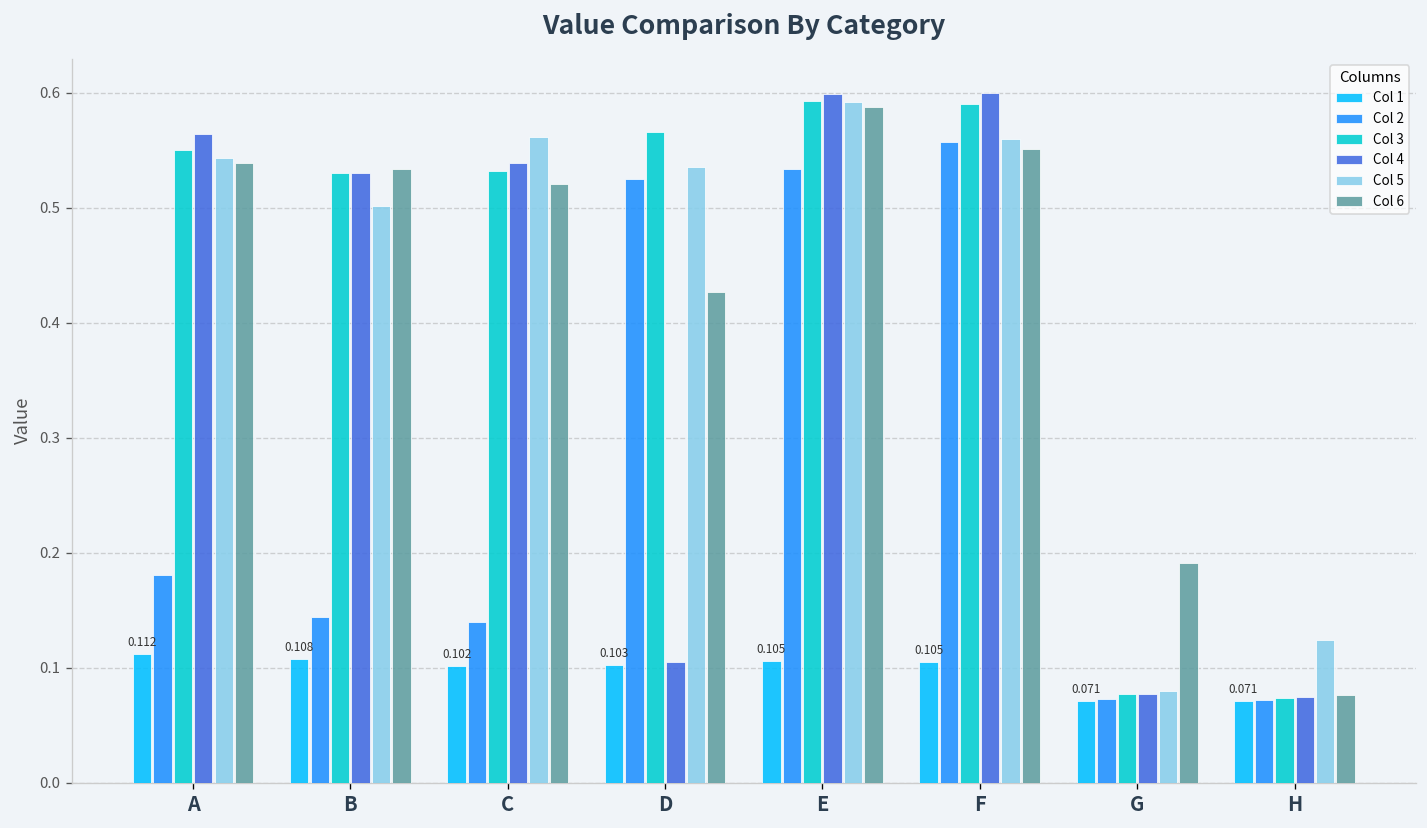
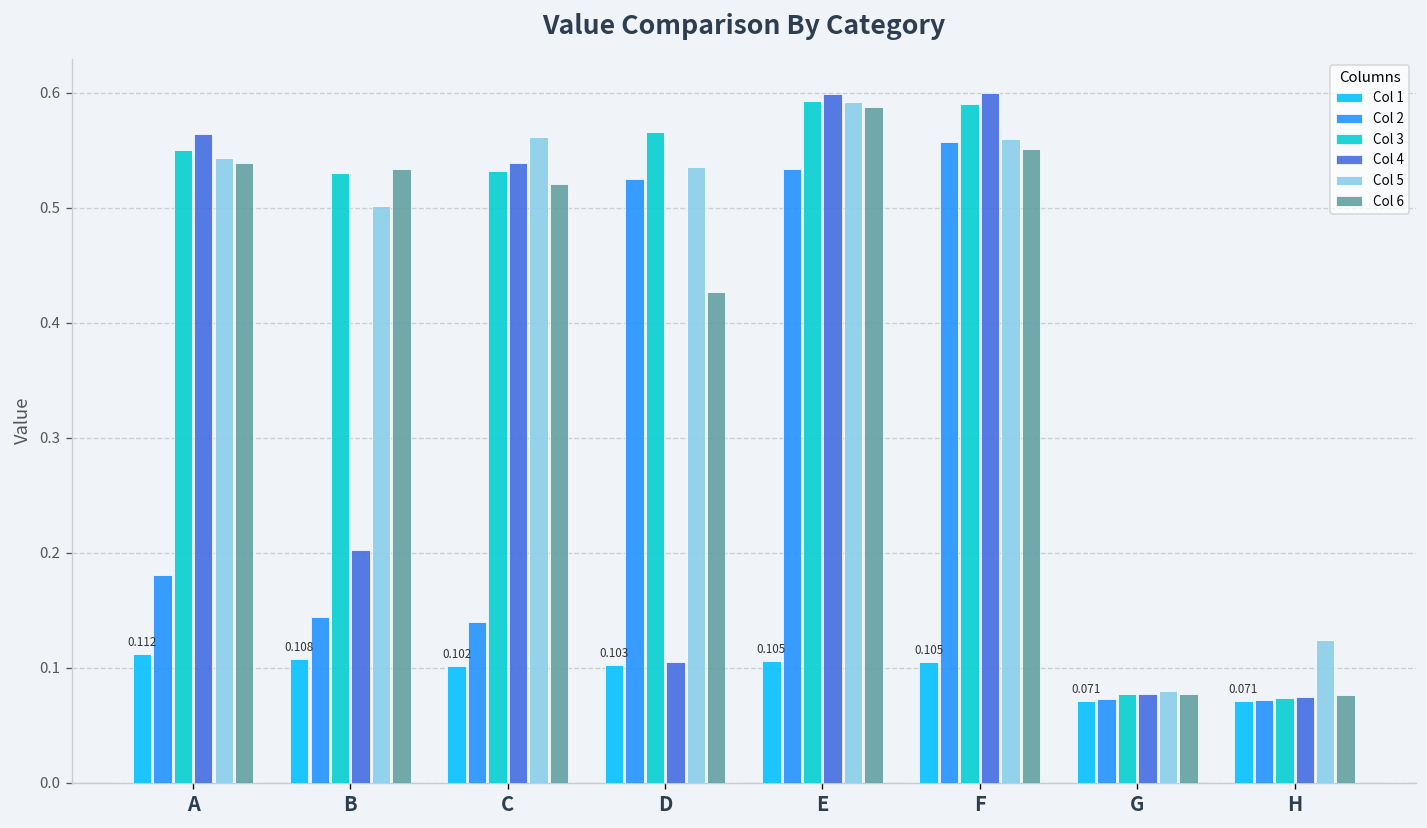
Col 4, B: 0.53 -> 0.20
Col 6, G: 0.19 -> 0.08
